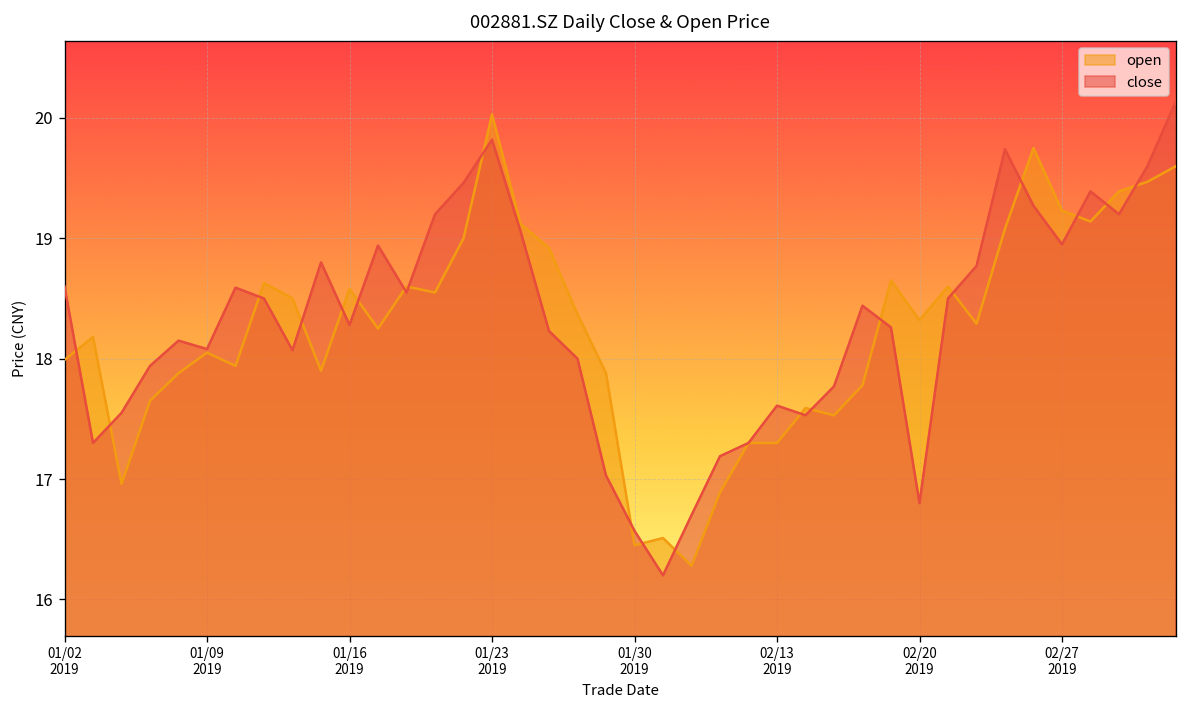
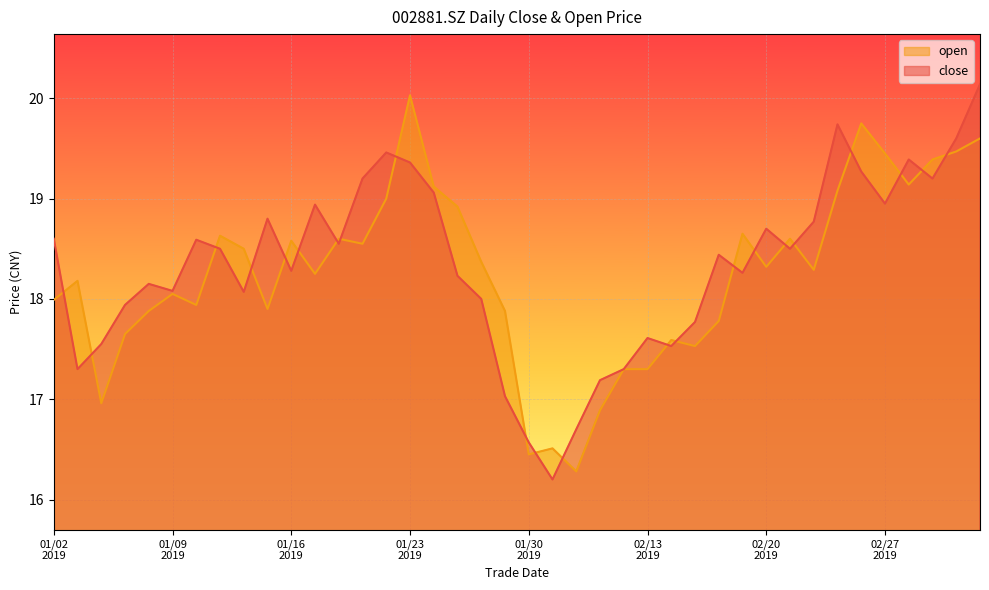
close, 01/23 2019: 19.82 -> 19.36
close, 02/20 2019: 16.8 -> 18.7
open, 02/27 2019: 19.23 -> 19.45
